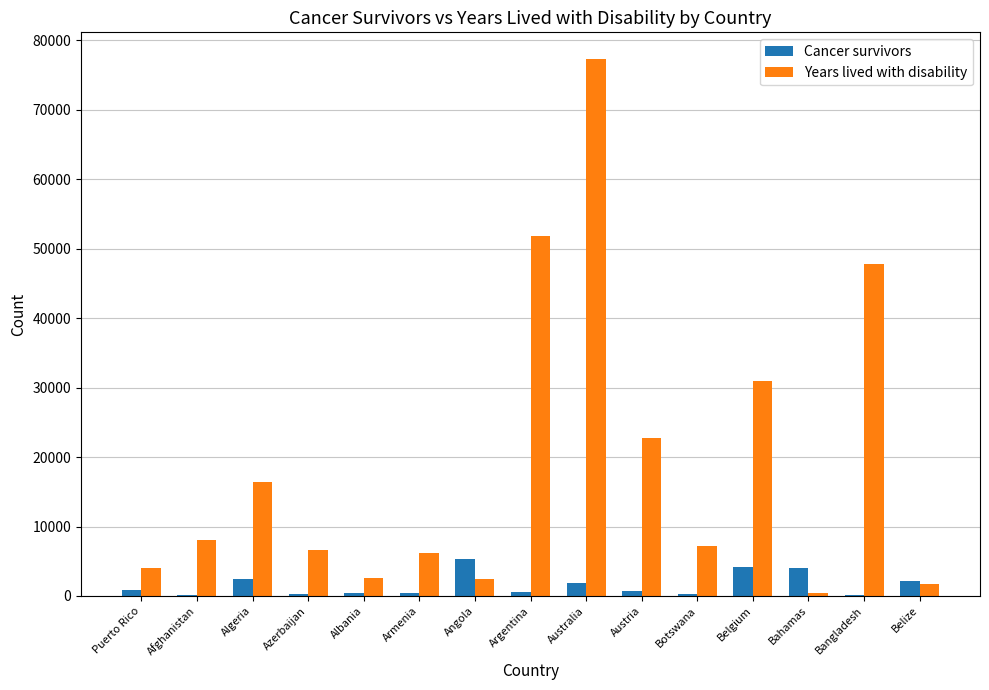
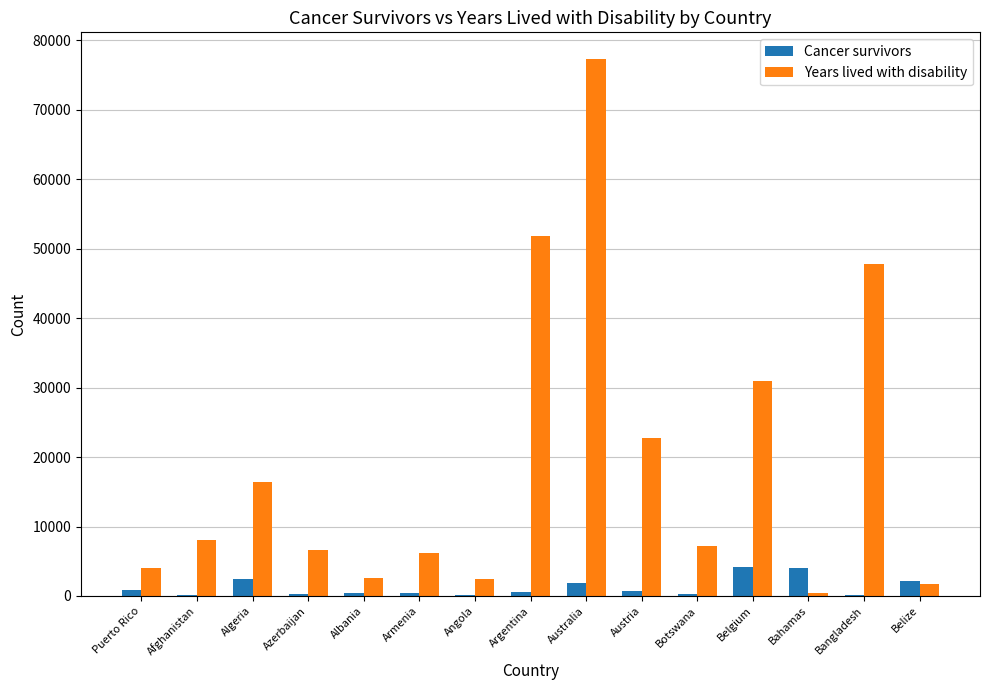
Cancer survivors, Angola: 5000 -> 0
